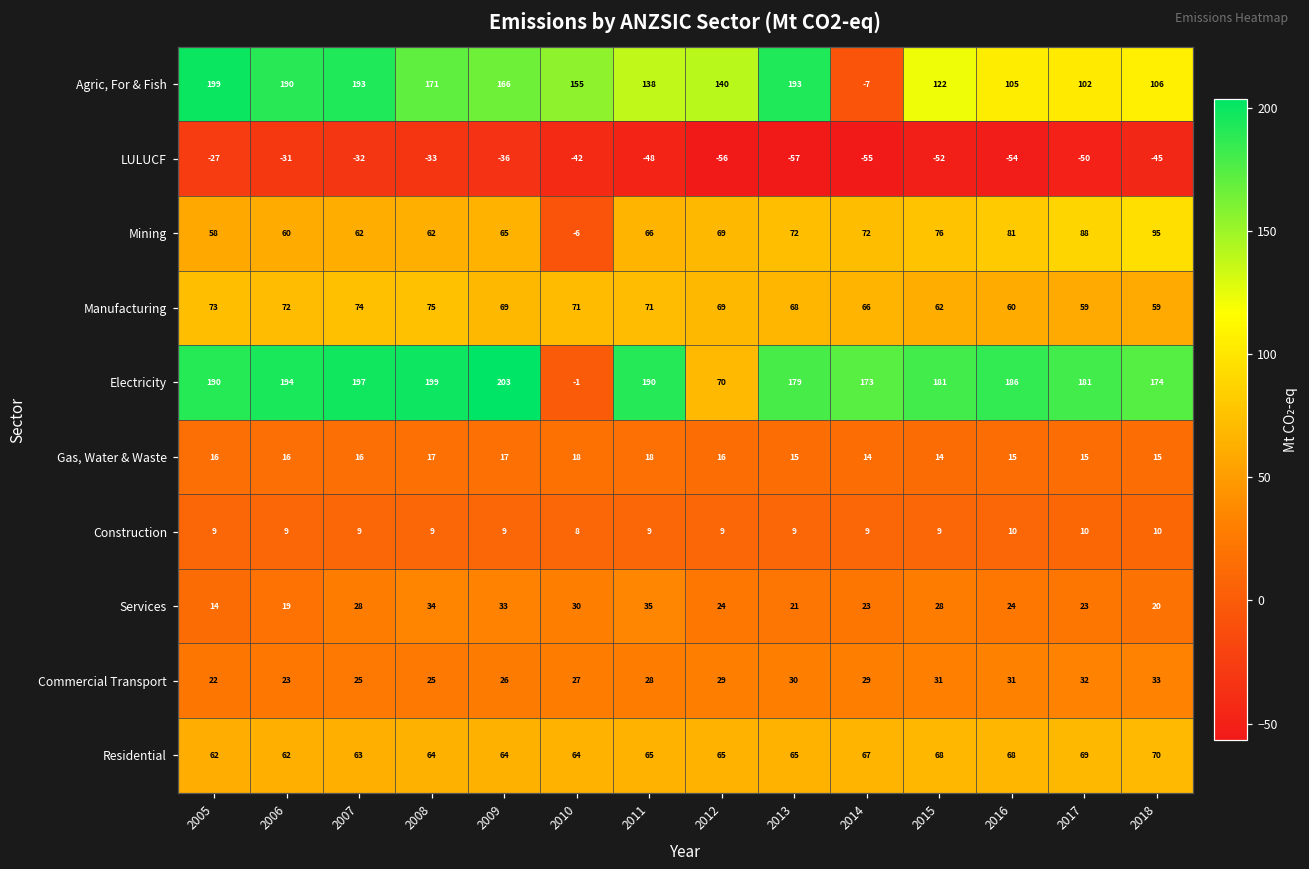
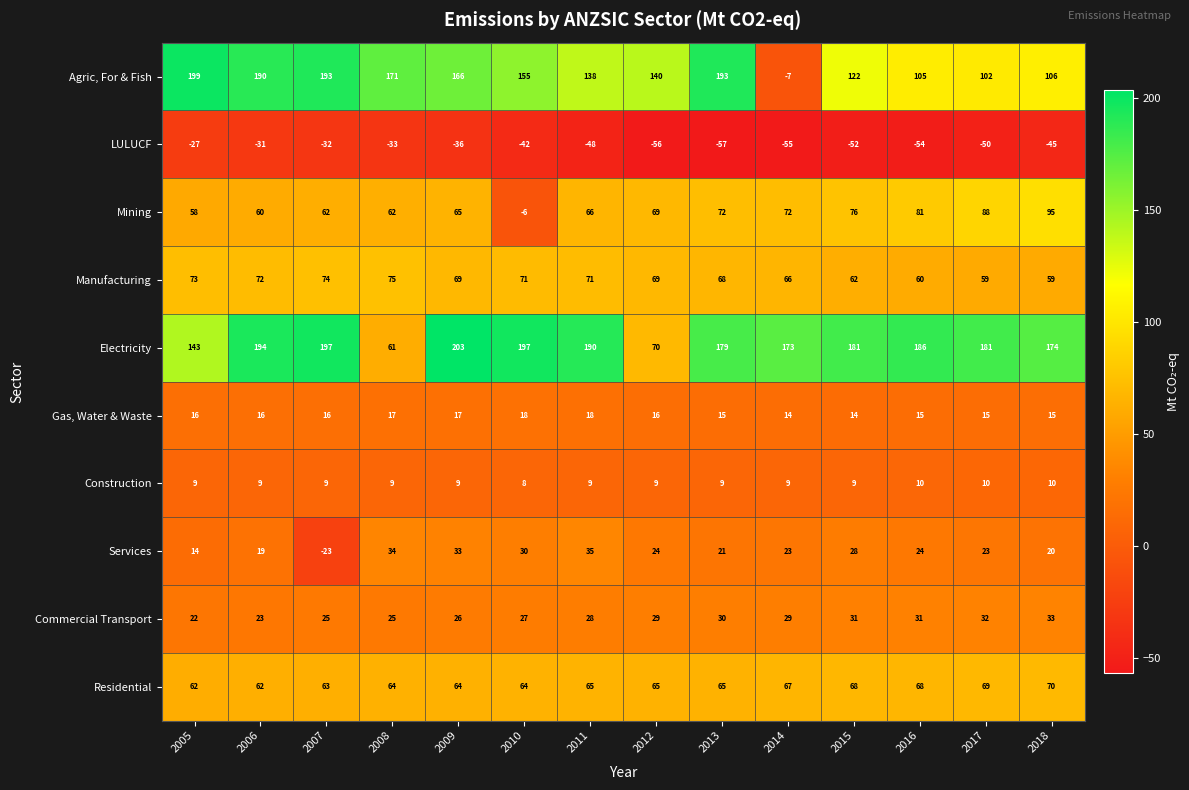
Electricity, 2005: 190 -> 143
Electricity, 2008: 199 -> 61
Electricity, 2010: -1 -> 197
Services, 2007: 28 -> -23
